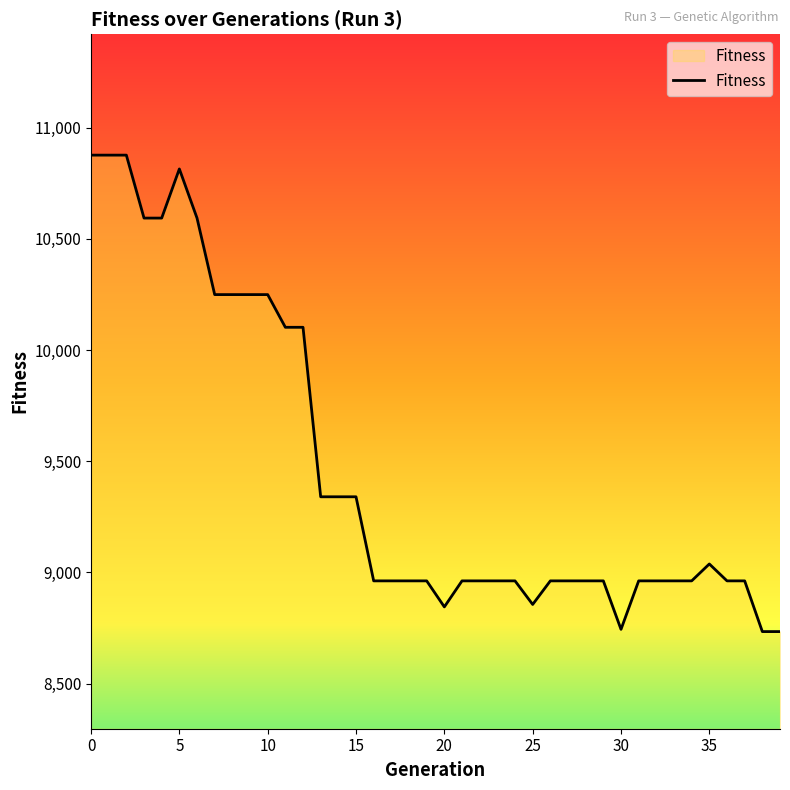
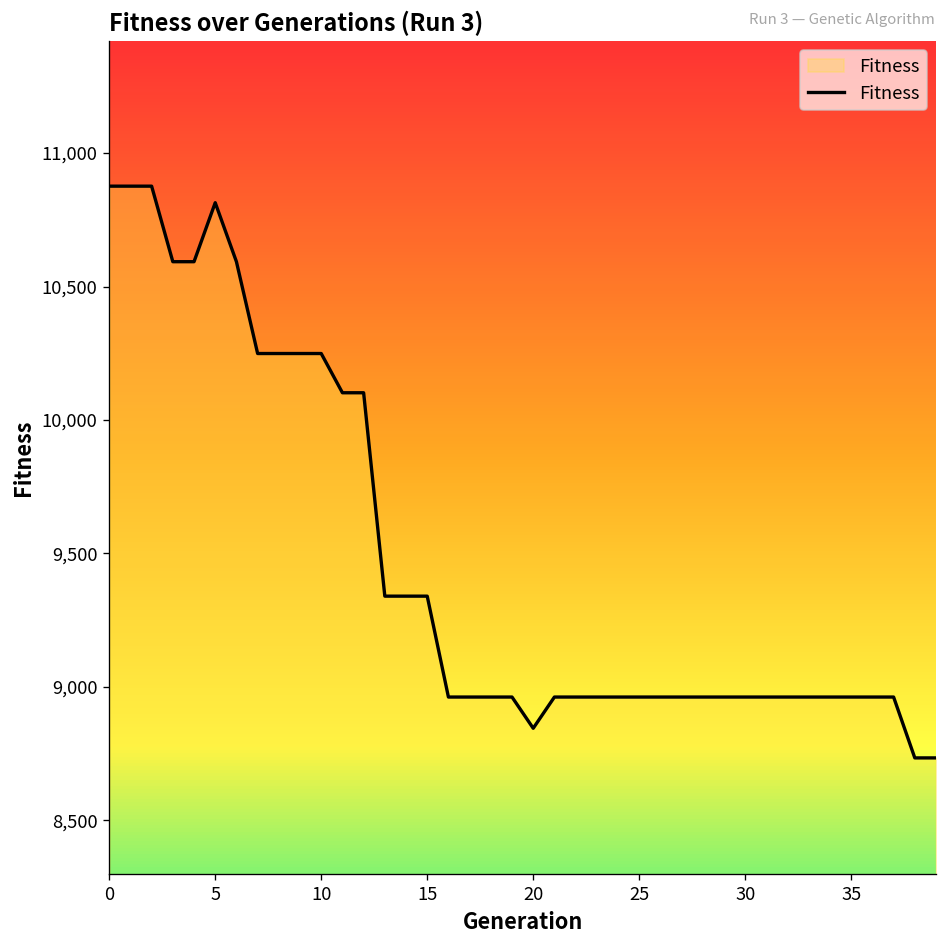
25: 8,860 -> 8,960
30: 8,740 -> 8,960
35: 9,040 -> 8,960
